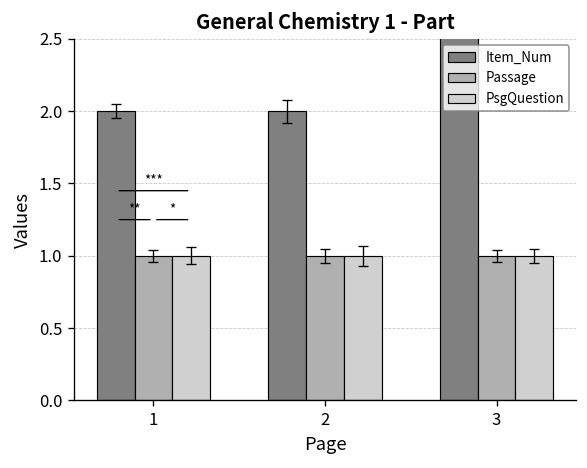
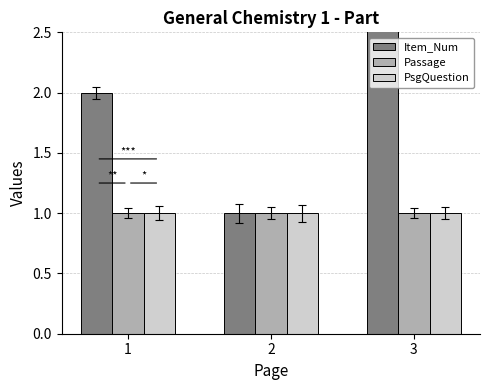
Item_Num, 2: 2 -> 1
